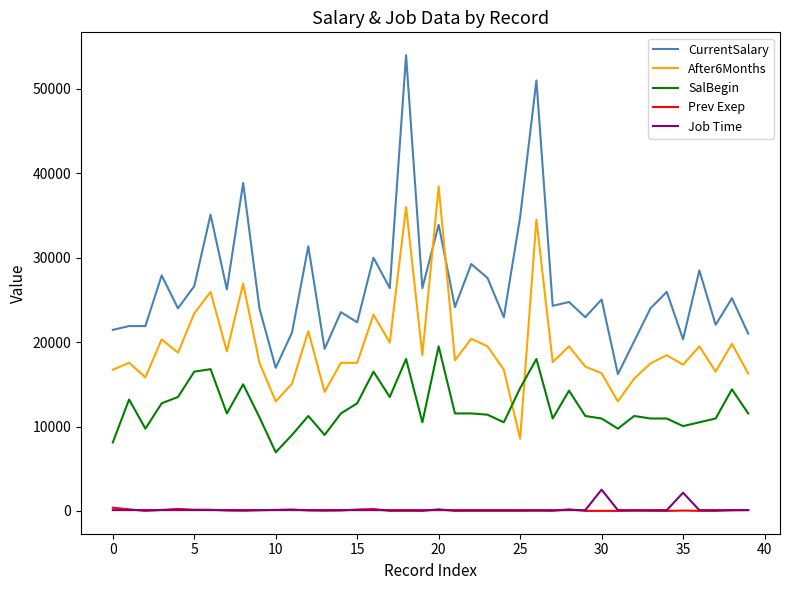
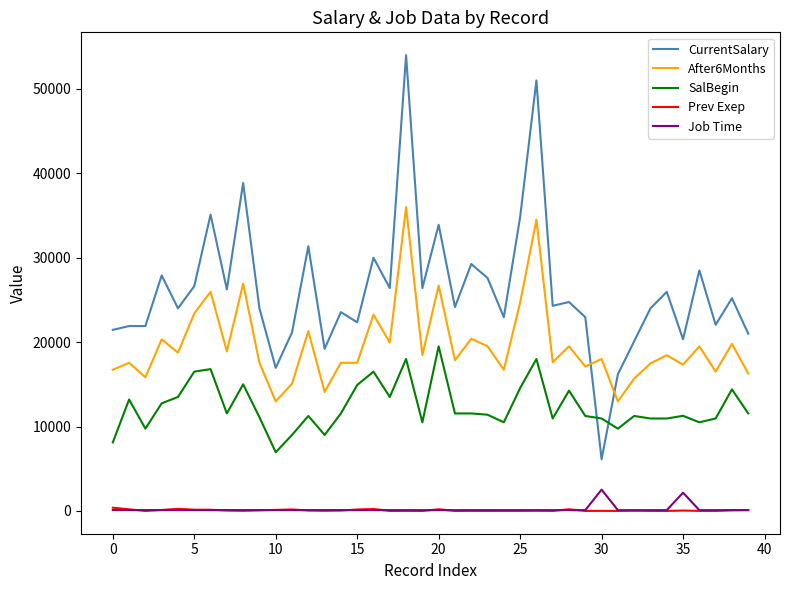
SalBegin, 15: 13000 -> 15000
After6Months, 20: 38000 -> 27000
After6Months, 25: 9000 -> 25000
CurrentSalary, 30: 25000 -> 6000
After6Months, 30: 16000 -> 18000
SalBegin, 35: 10000 -> 11000
